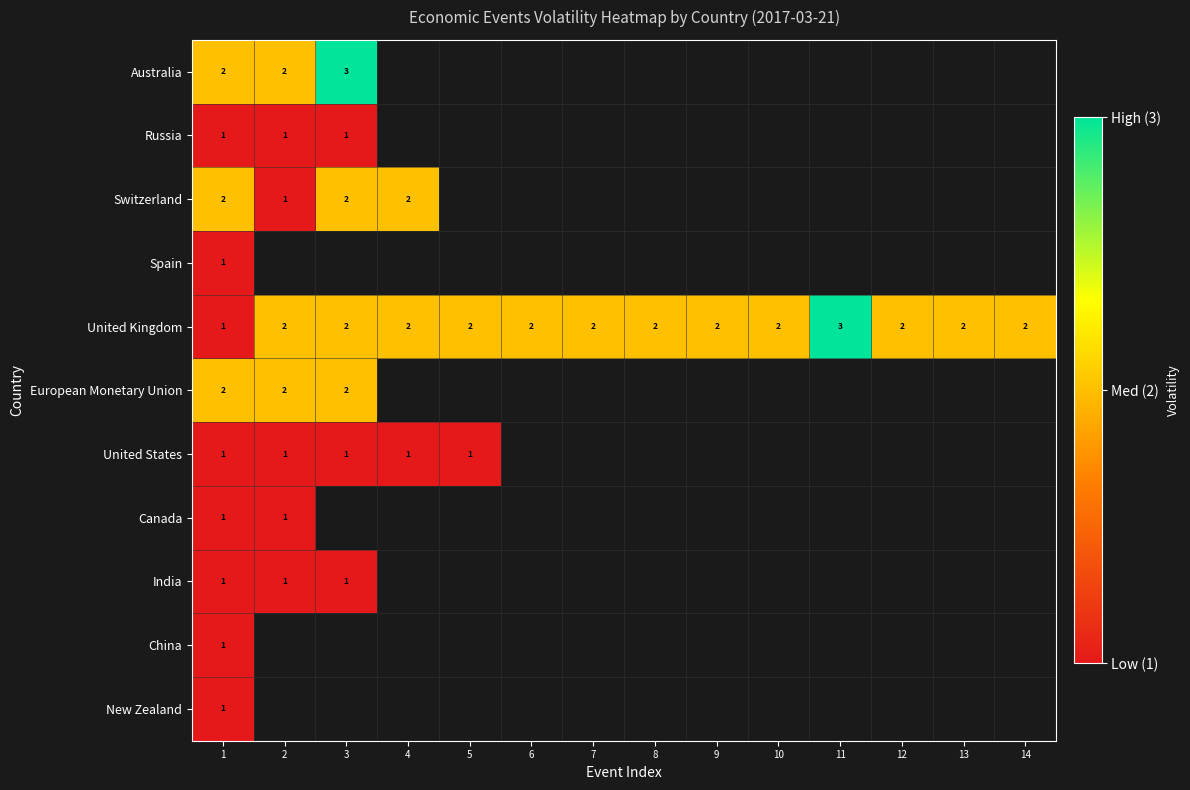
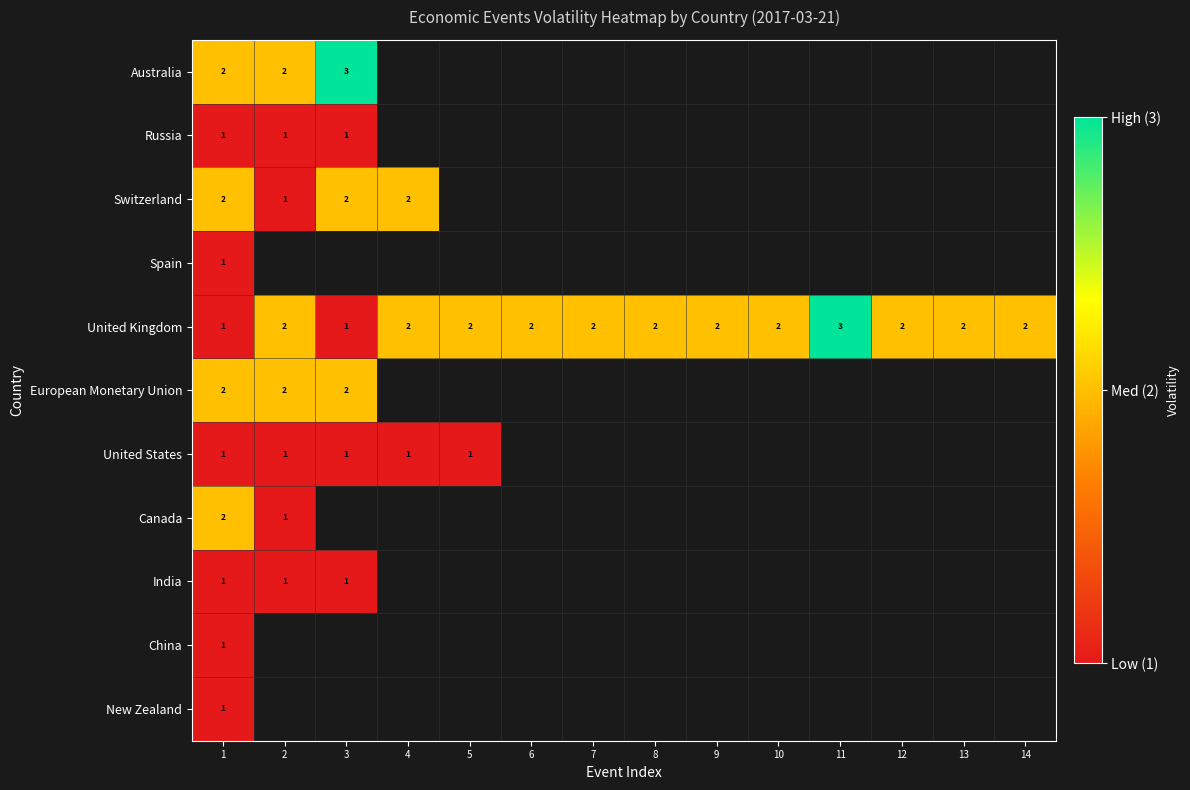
United Kingdom, 3: 2 -> 1
Canada, 1: 1 -> 2
